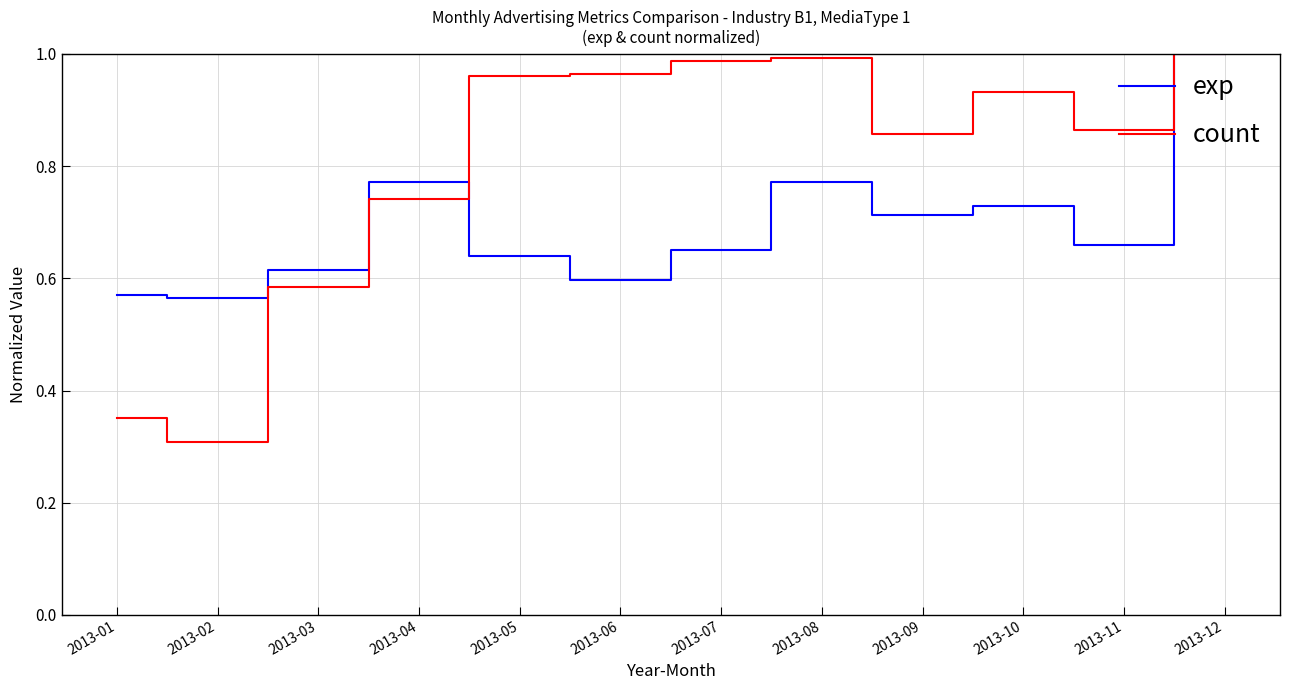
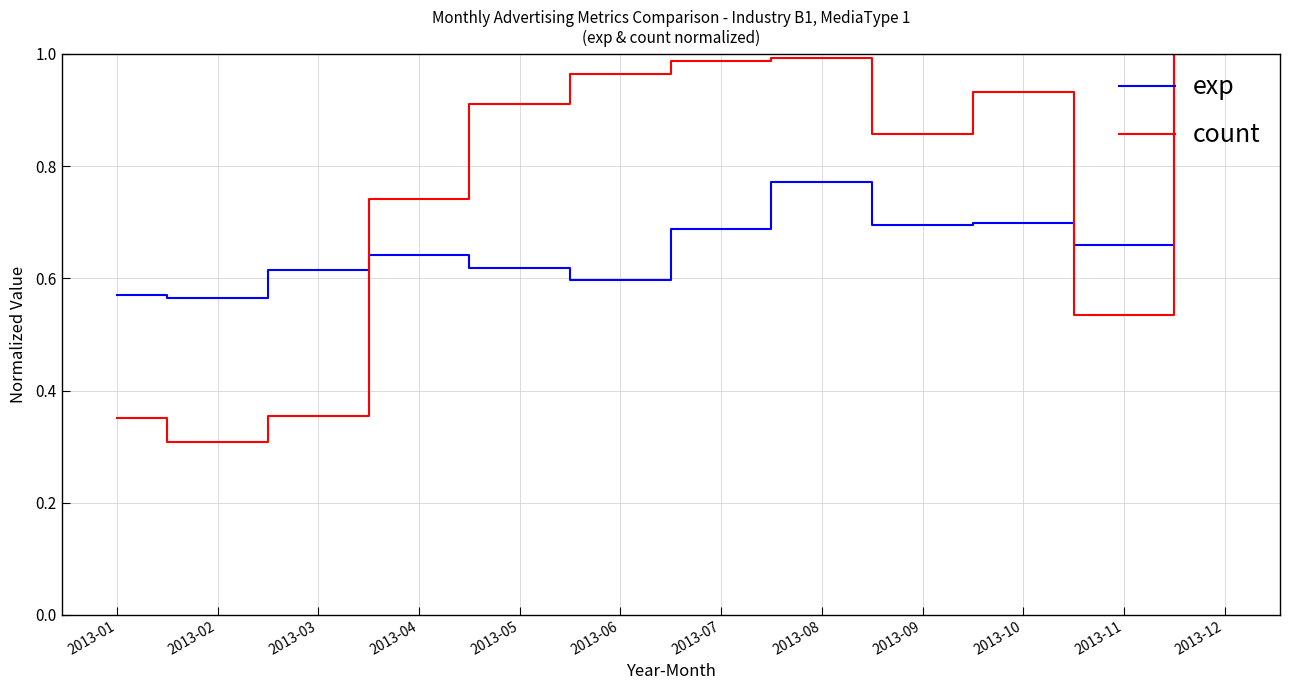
count, 2013-03: 0.58 -> 0.35
exp, 2013-04: 0.77 -> 0.64
exp, 2013-05: 0.64 -> 0.62
count, 2013-05: 0.96 -> 0.91
exp, 2013-07: 0.65 -> 0.69
exp, 2013-09: 0.71 -> 0.70
exp, 2013-10: 0.73 -> 0.70
count, 2013-11: 0.86 -> 0.53
